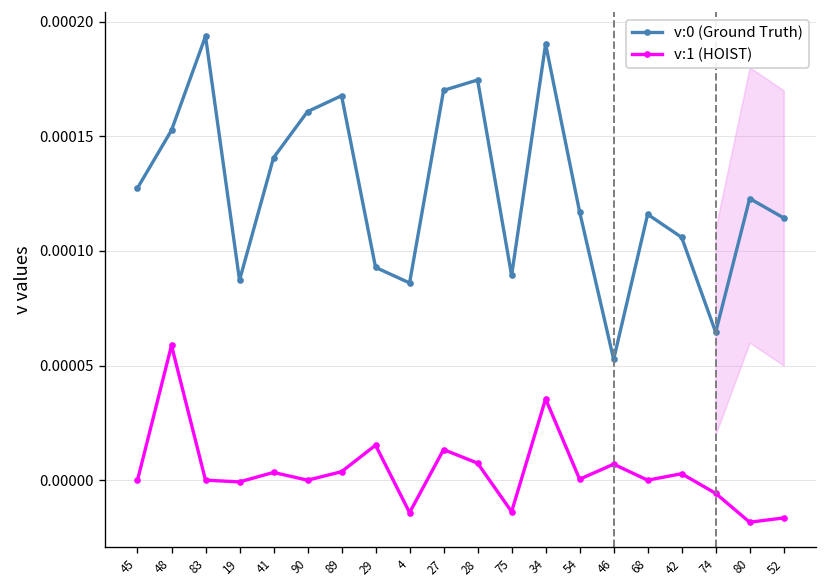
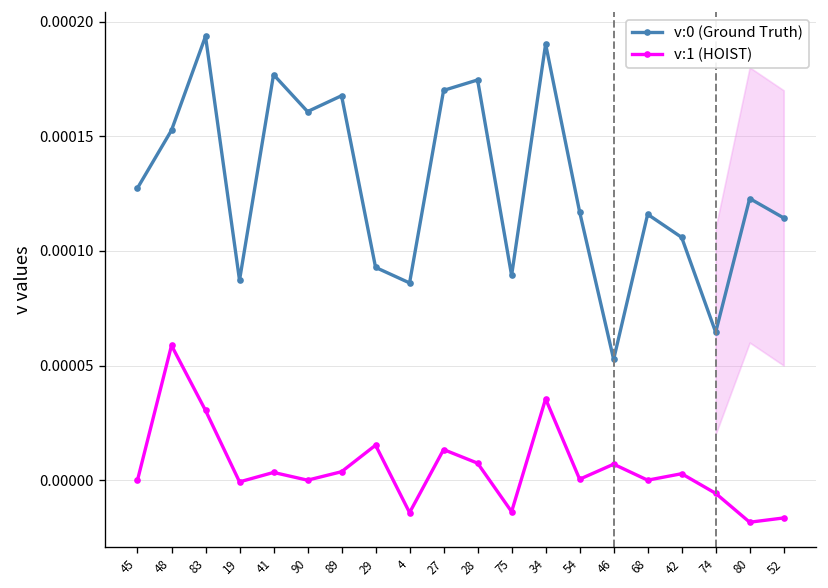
v:1 (HOIST), 83: 0.00000 -> 0.00003
v:0 (Ground Truth), 41: 0.000141 -> 0.000177
